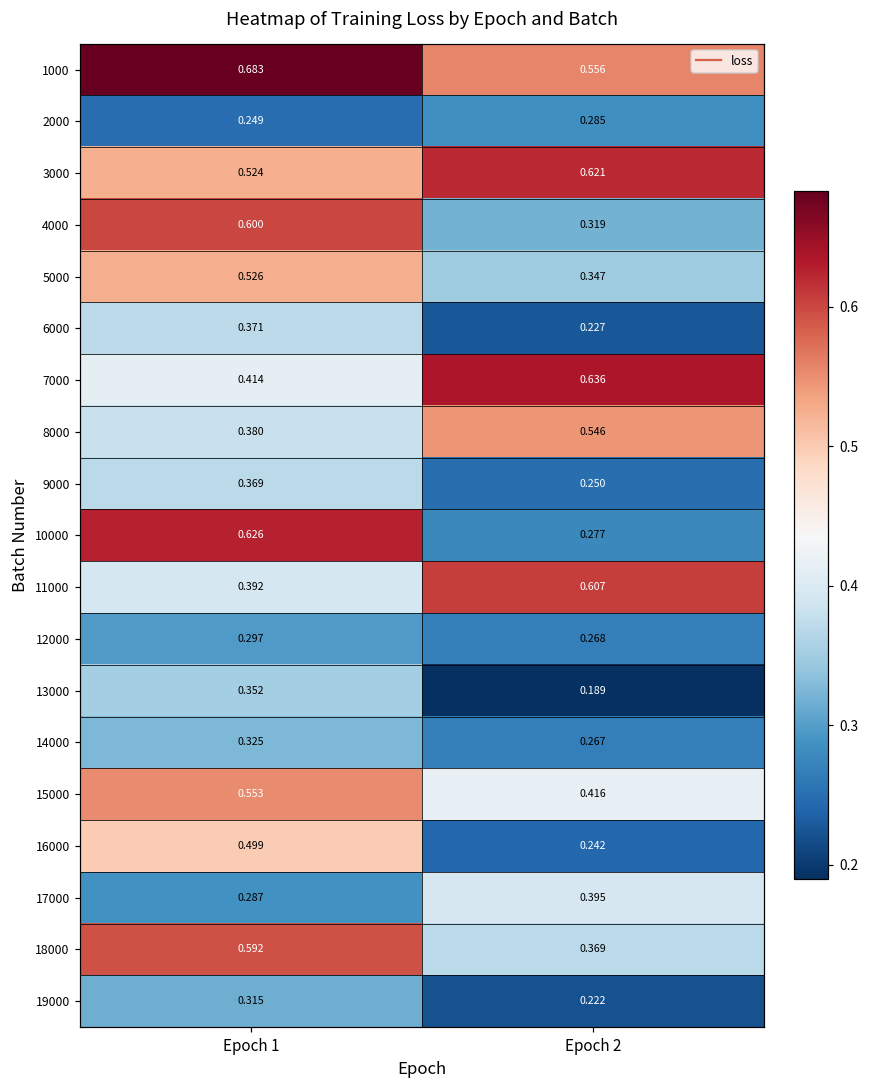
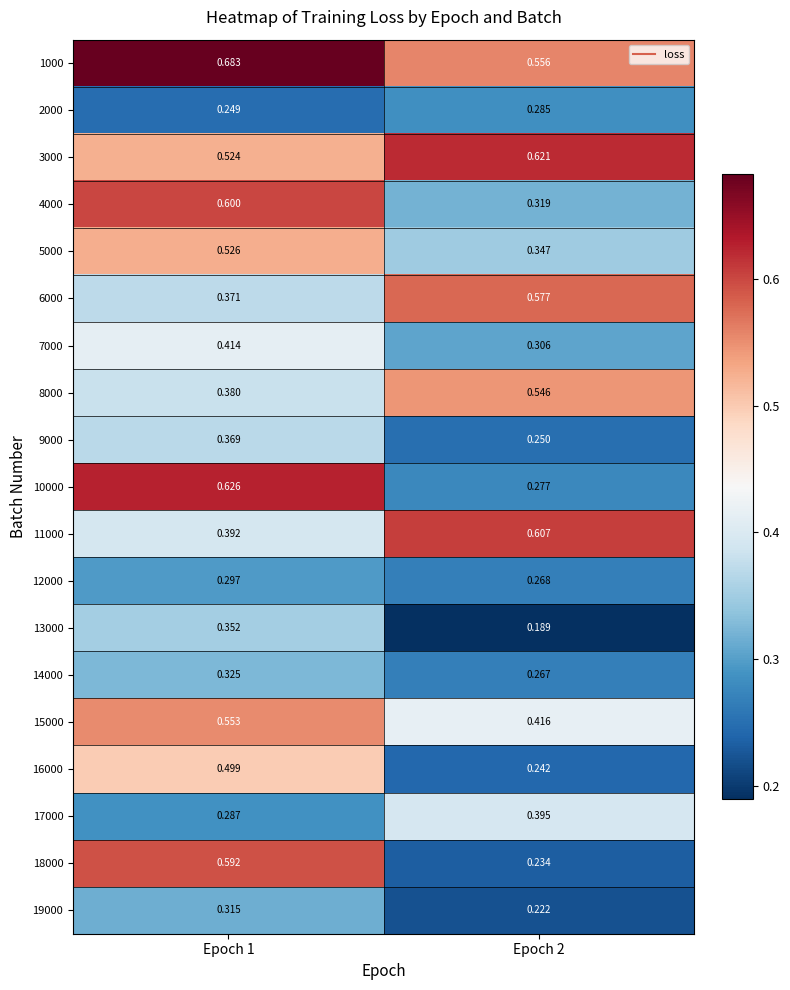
6000, Epoch 2: 0.227 -> 0.577
7000, Epoch 2: 0.636 -> 0.306
18000, Epoch 2: 0.369 -> 0.234
